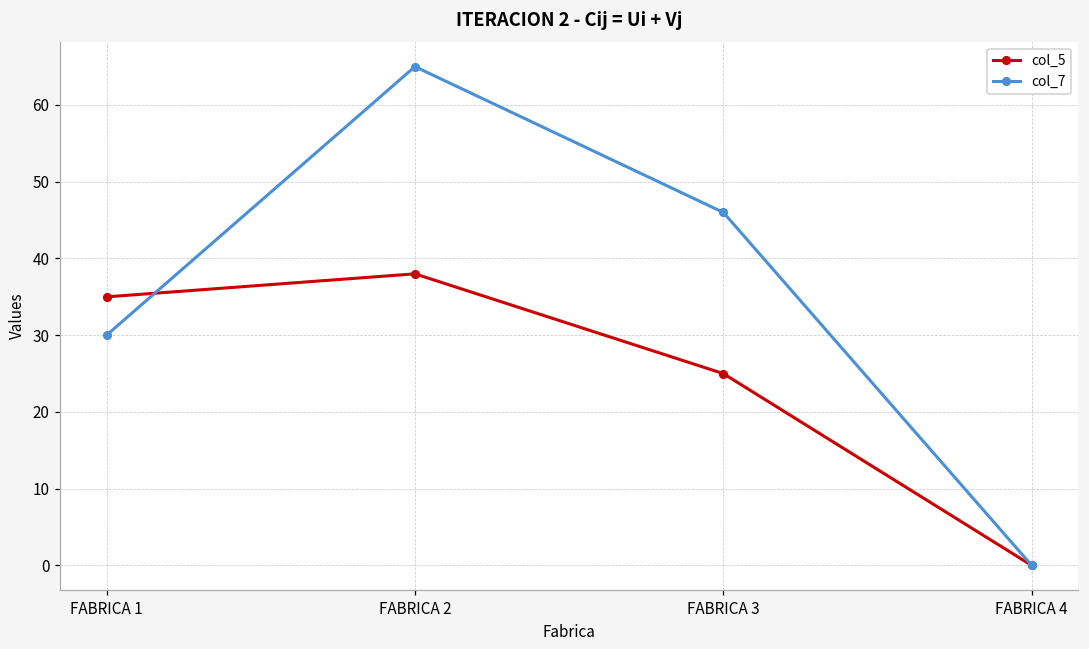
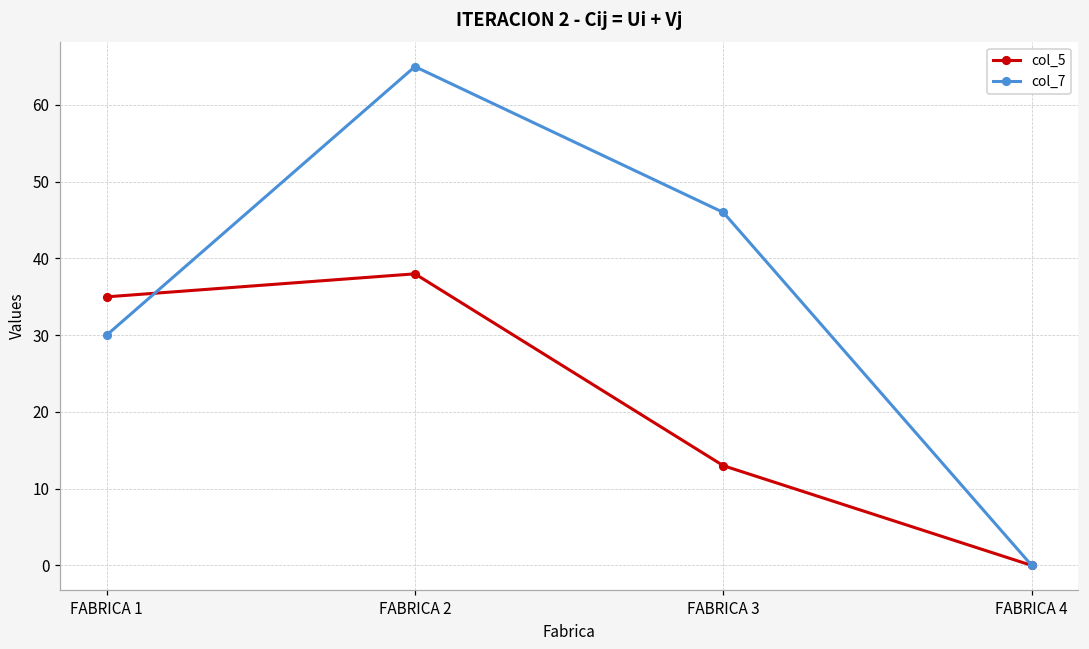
col_5, FABRICA 3: 25 -> 13
